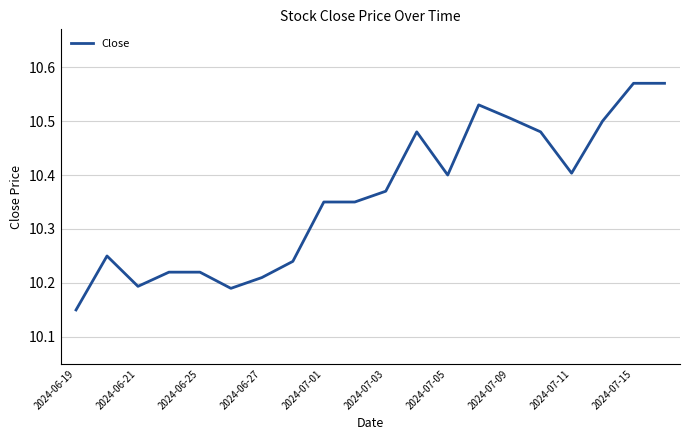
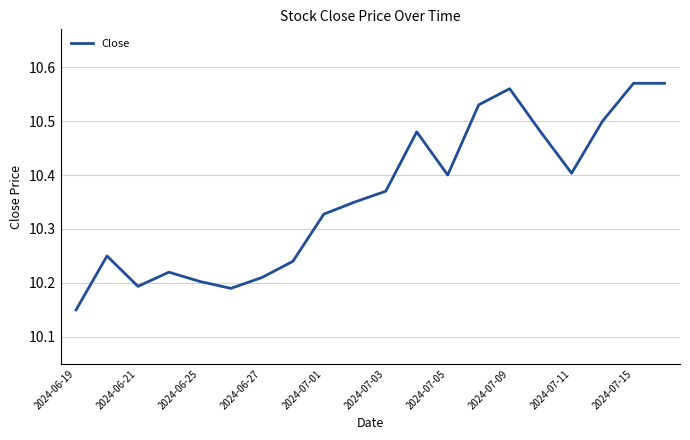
2024-06-25: 10.22 -> 10.20
2024-07-01: 10.35 -> 10.33
2024-07-09: 10.51 -> 10.56
